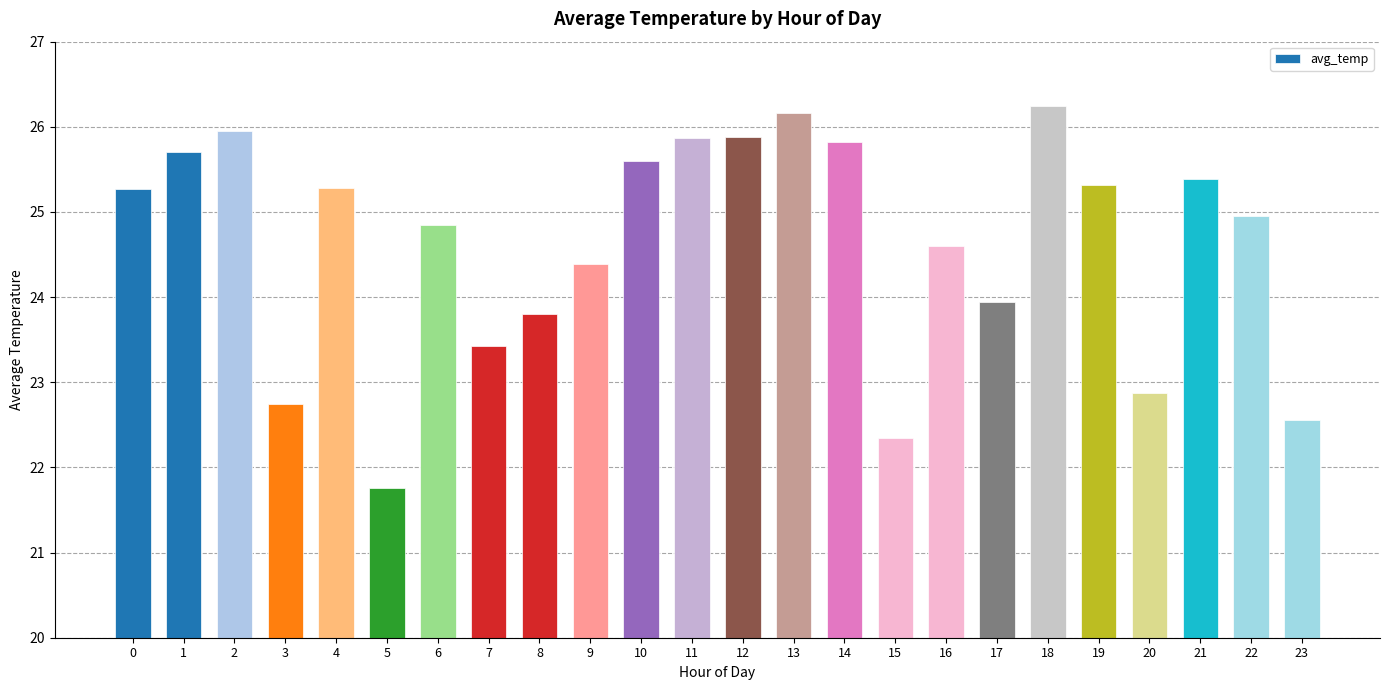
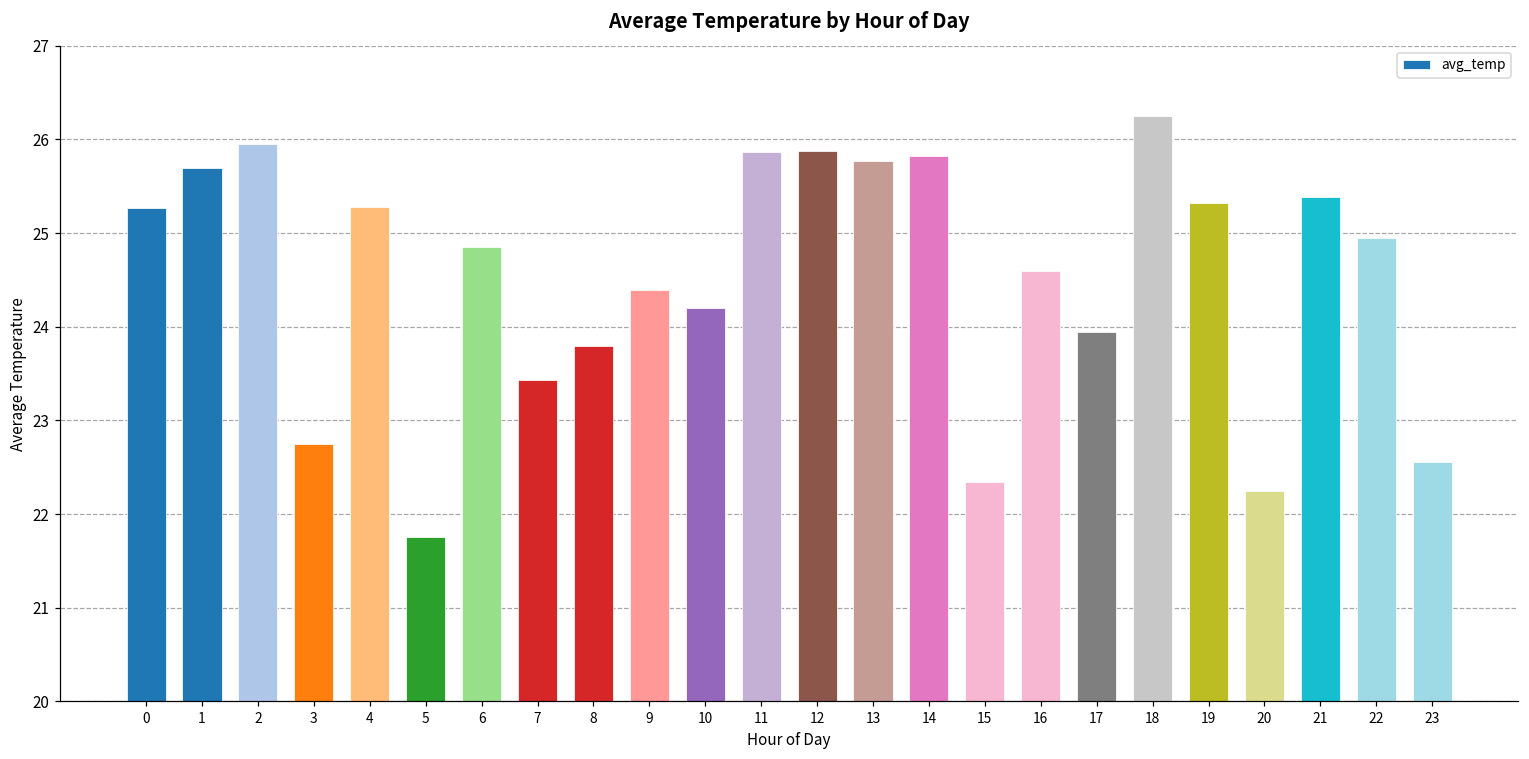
10: 25.6 -> 24.2
13: 26.2 -> 25.8
20: 22.9 -> 22.3
